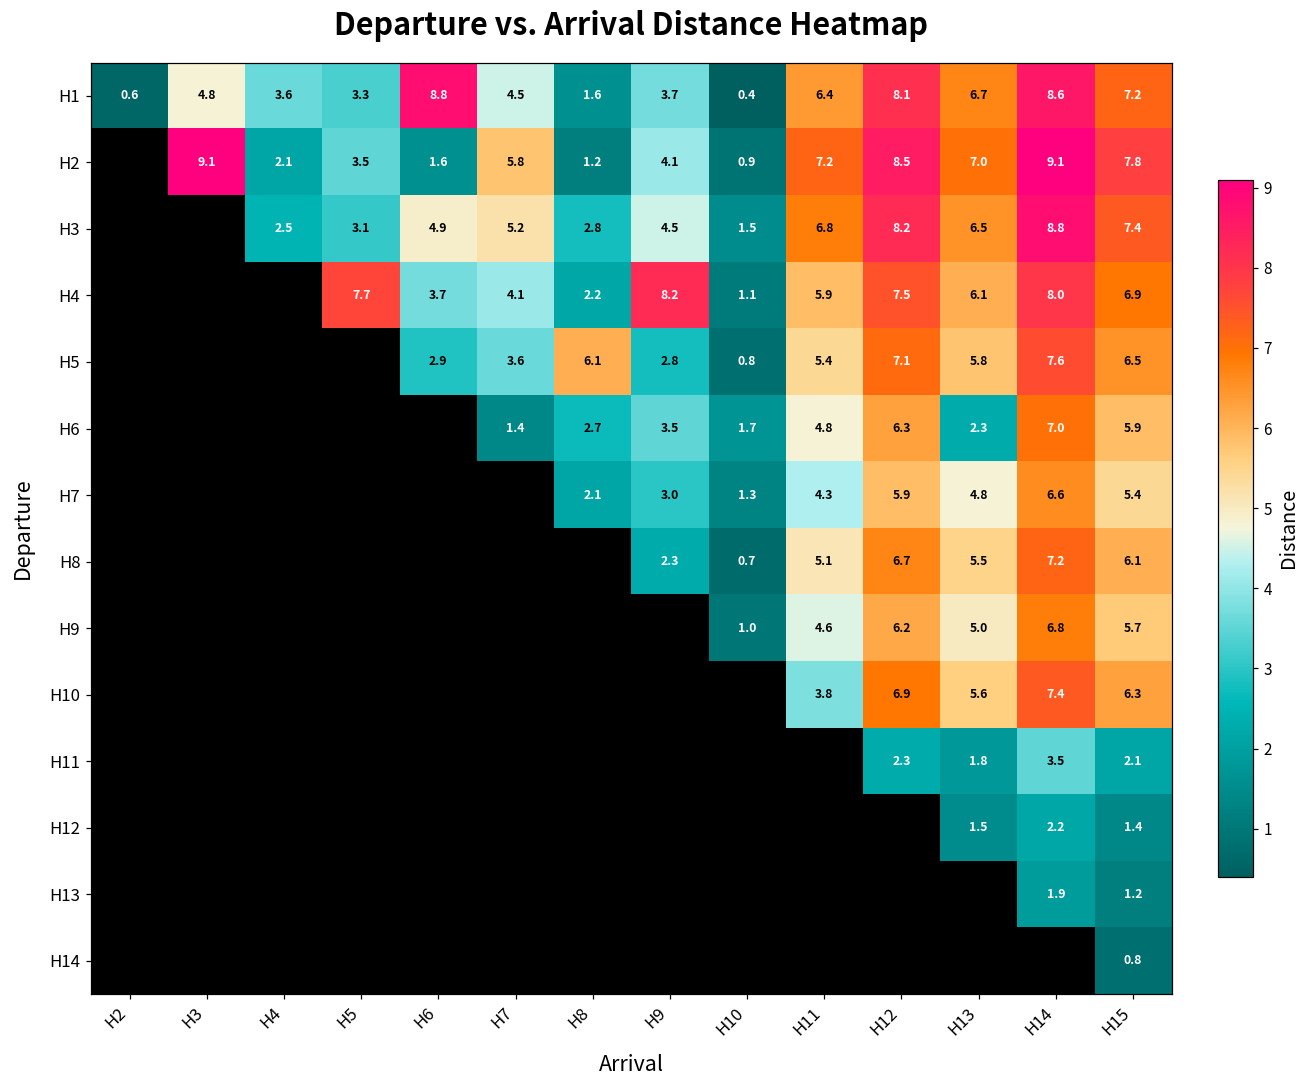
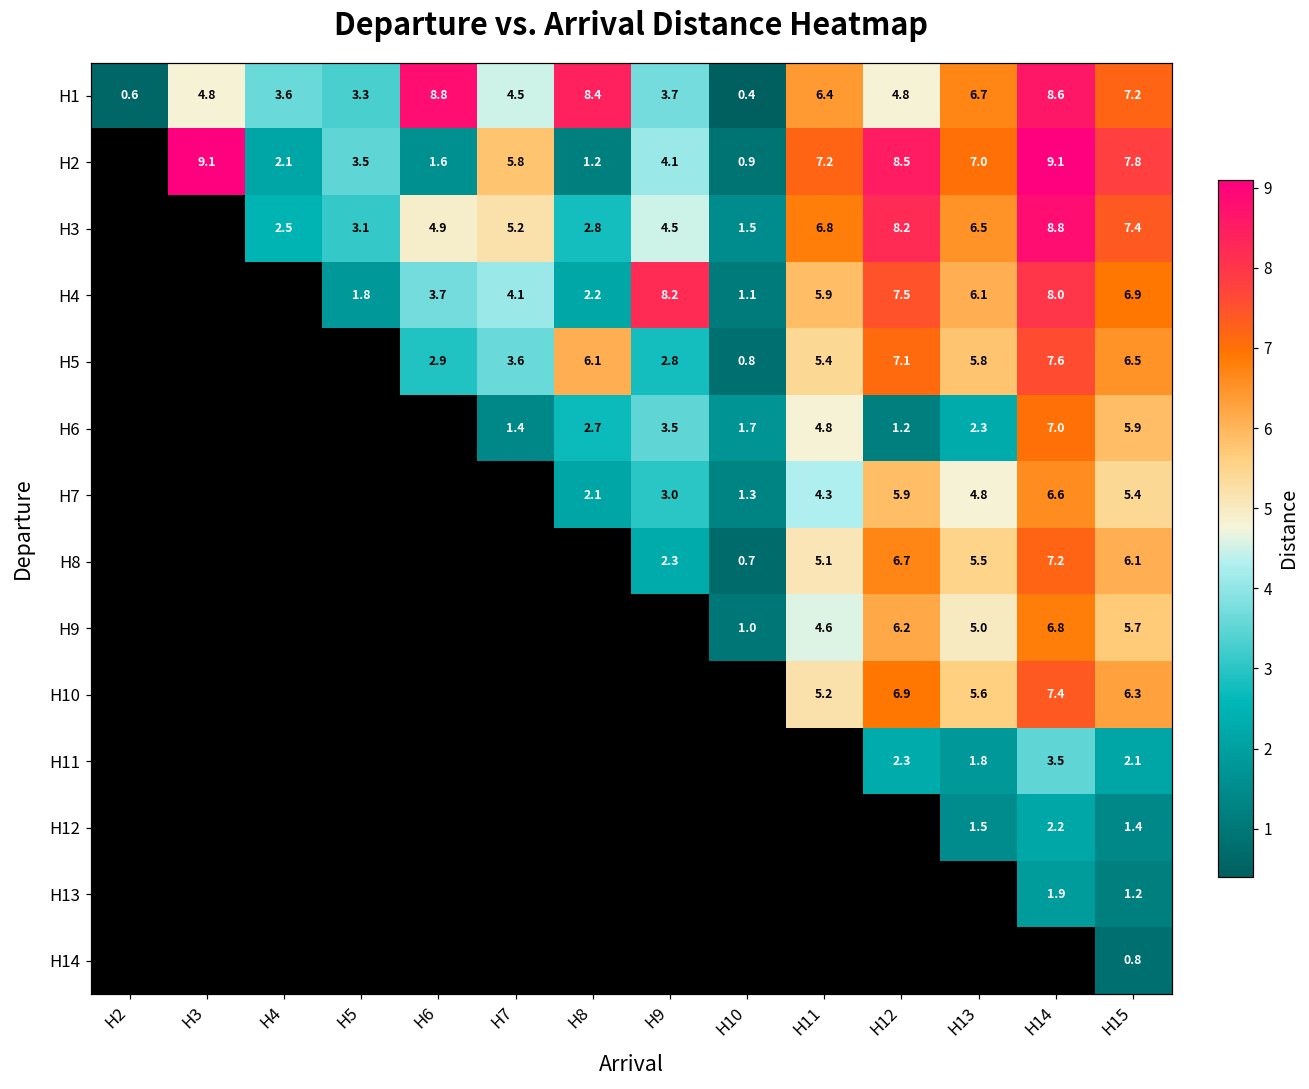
H1, H8: 1.6 -> 8.4
H1, H12: 8.1 -> 4.8
H4, H5: 7.7 -> 1.8
H6, H12: 6.3 -> 1.2
H10, H11: 3.8 -> 5.2
